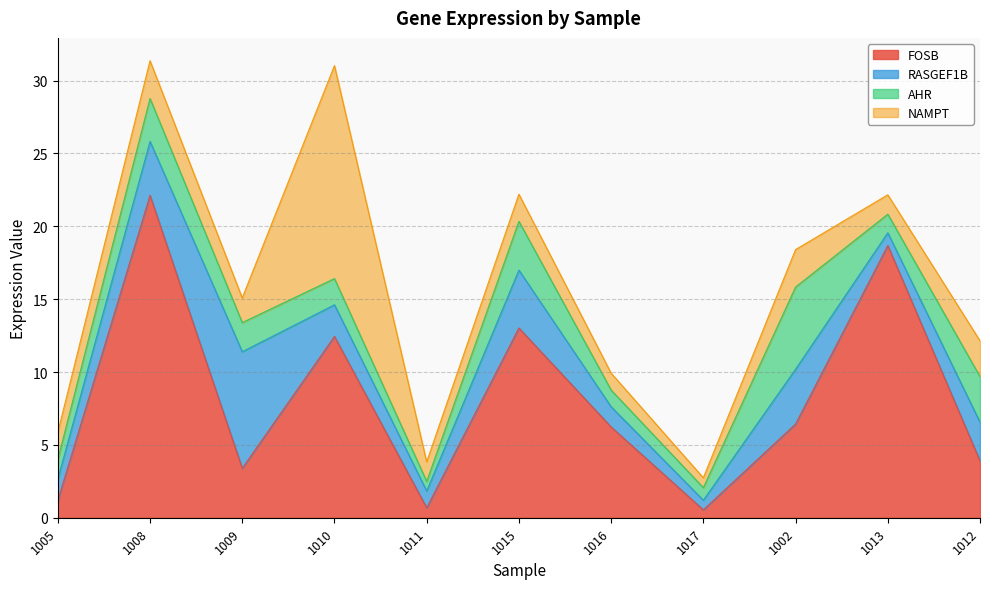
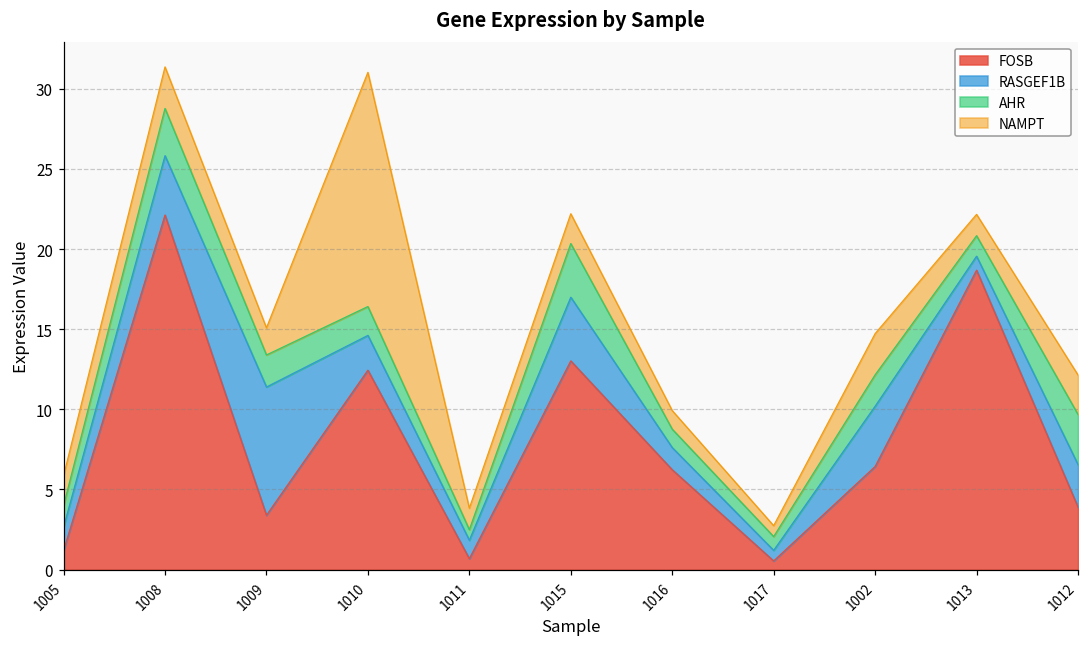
AHR, 1002: 5.6 -> 2.0
